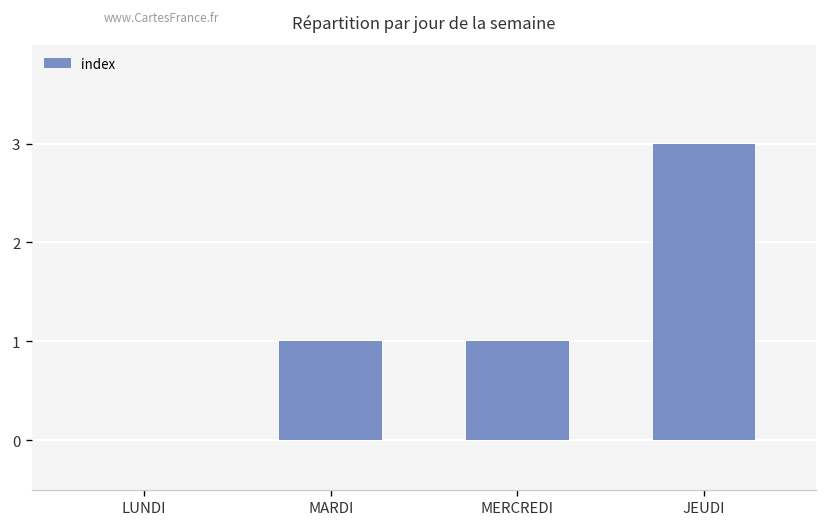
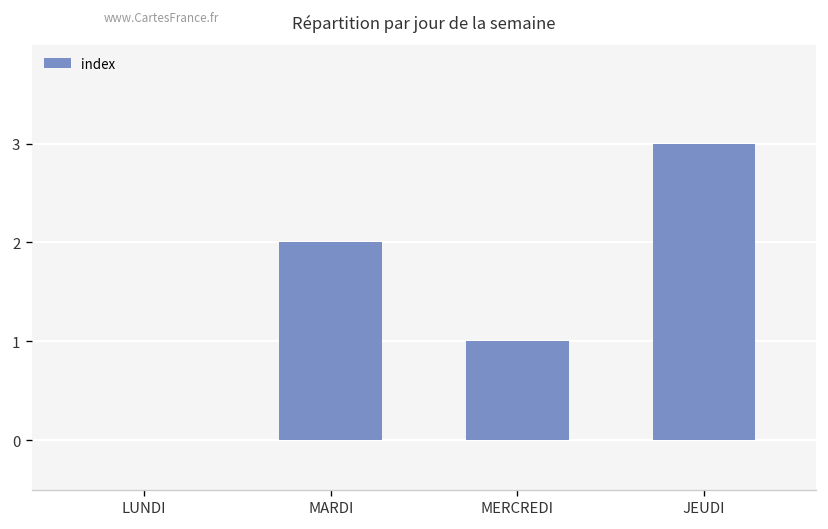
MARDI: 1 -> 2
